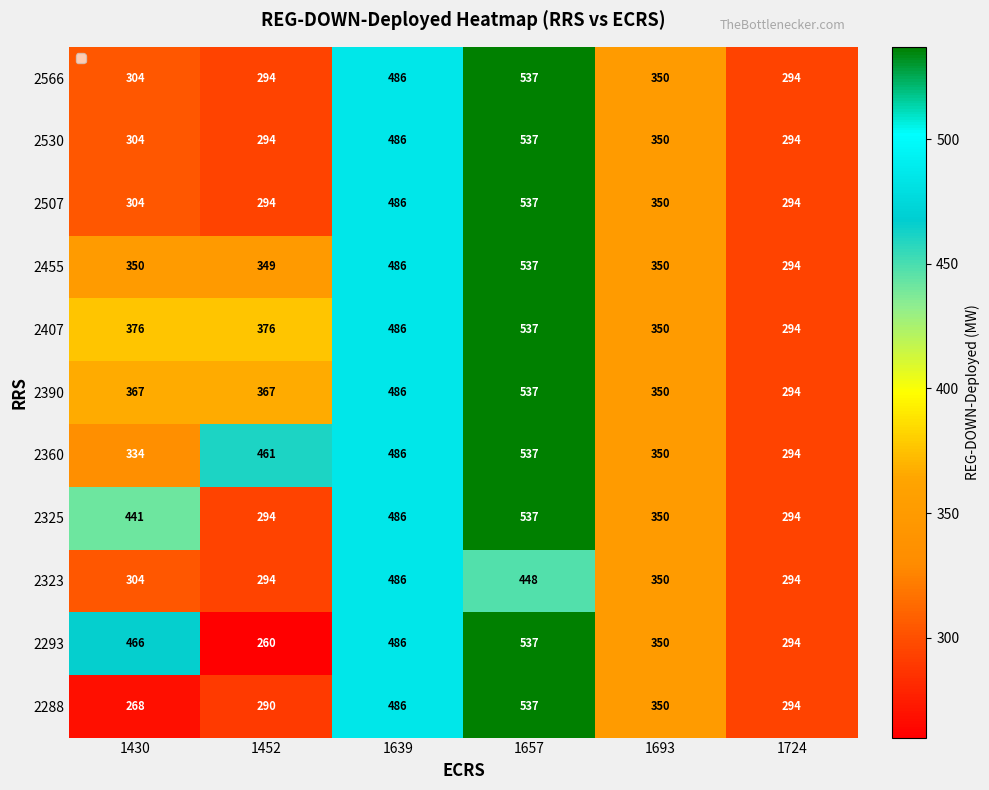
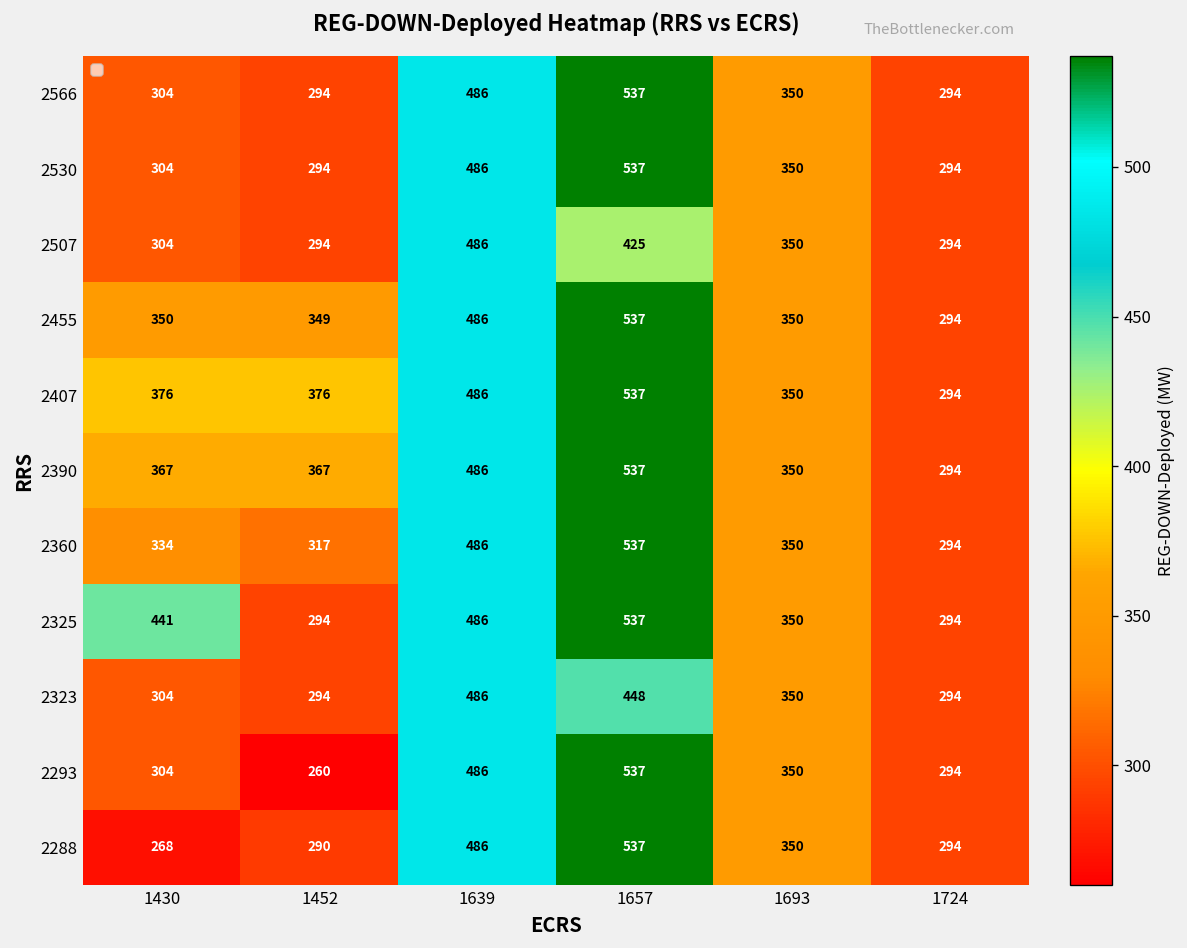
2507, 1657: 537 -> 425
2360, 1452: 461 -> 317
2293, 1430: 466 -> 304
